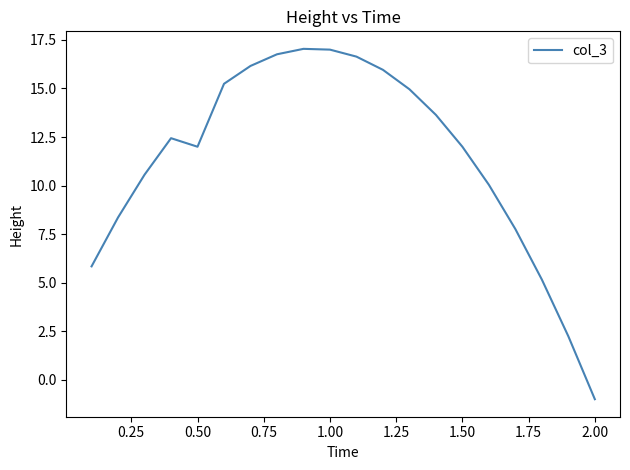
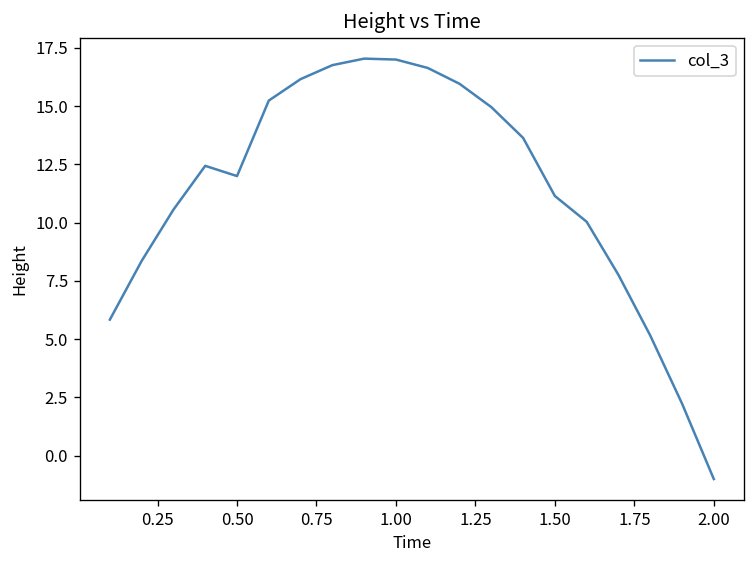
1.50: 12.0 -> 11.1
